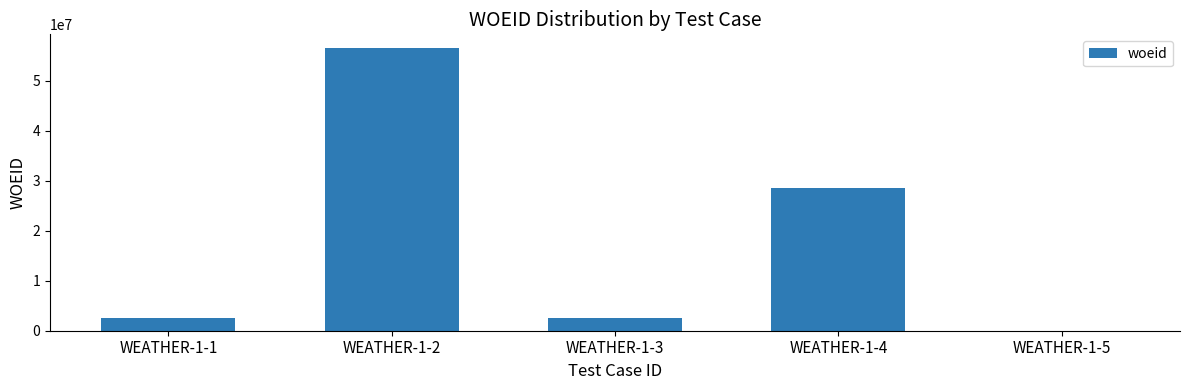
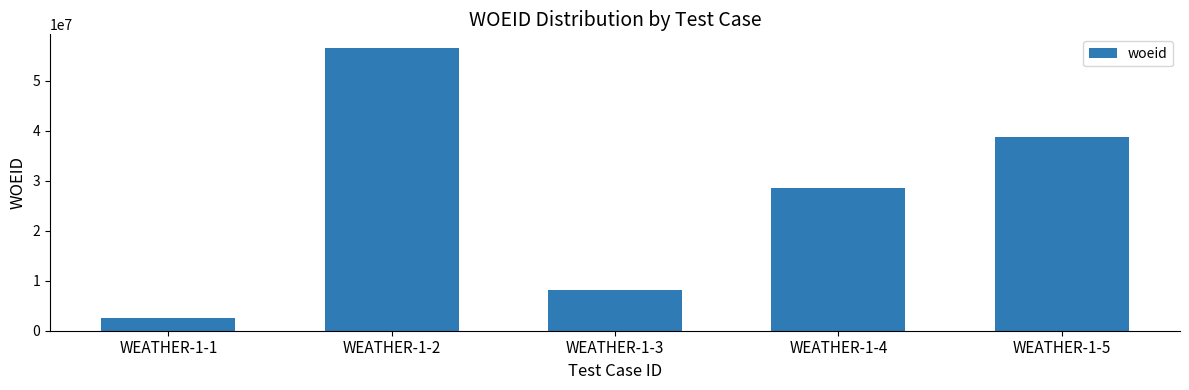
WEATHER-1-3: 3000000 -> 8000000
WEATHER-1-5: 0 -> 39000000
